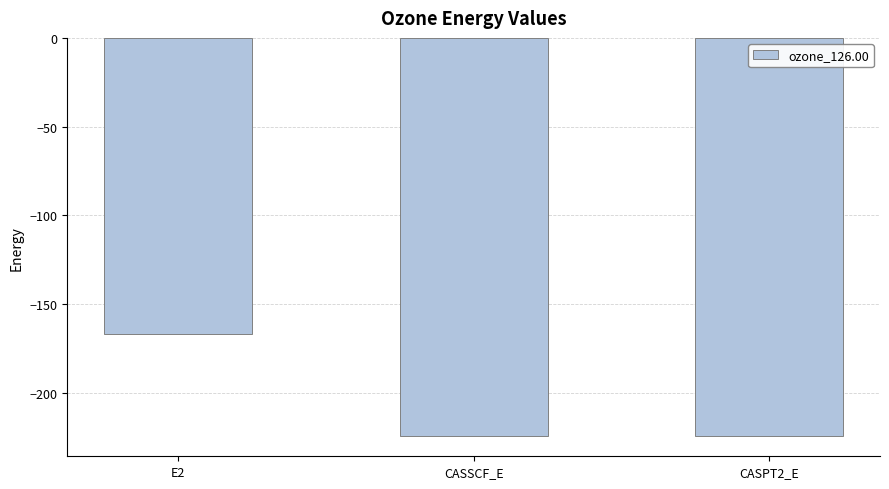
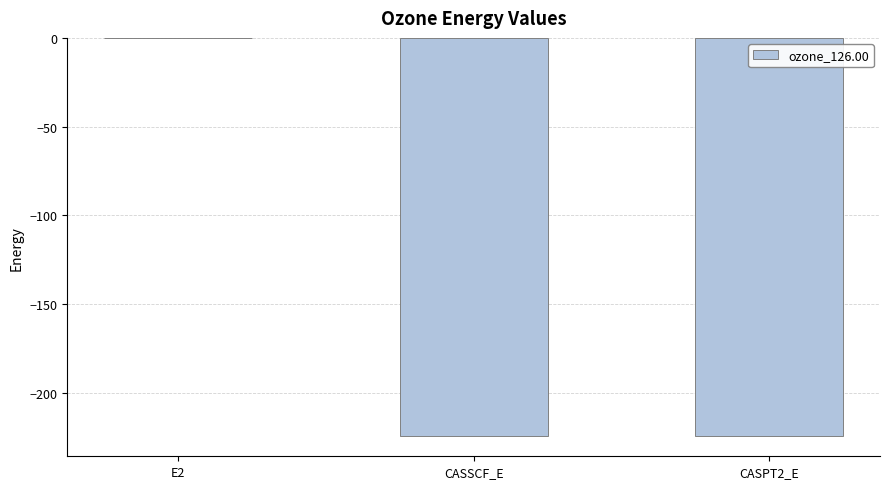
E2: -167 -> 0
